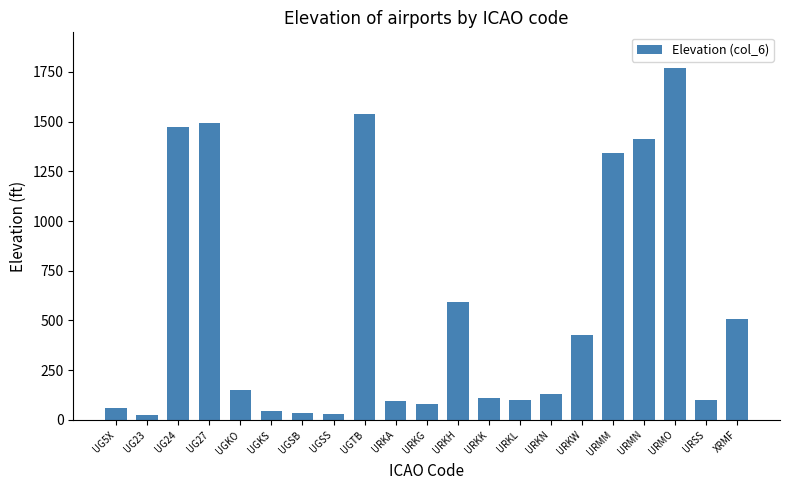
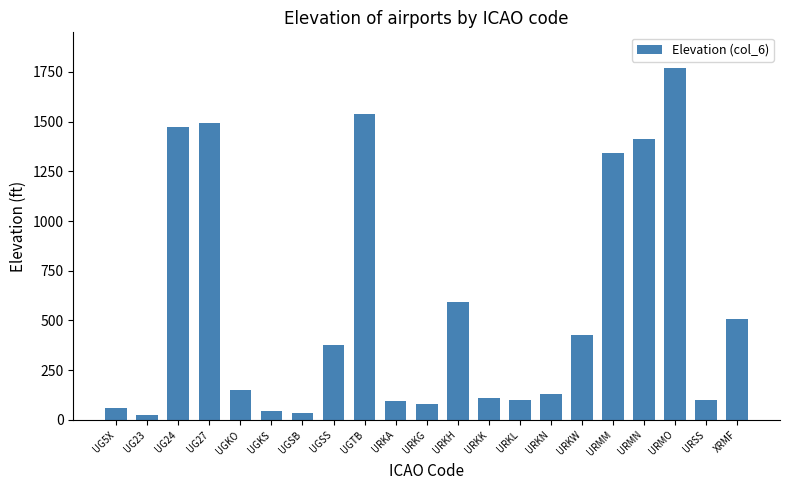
UGSS: 30 -> 380
